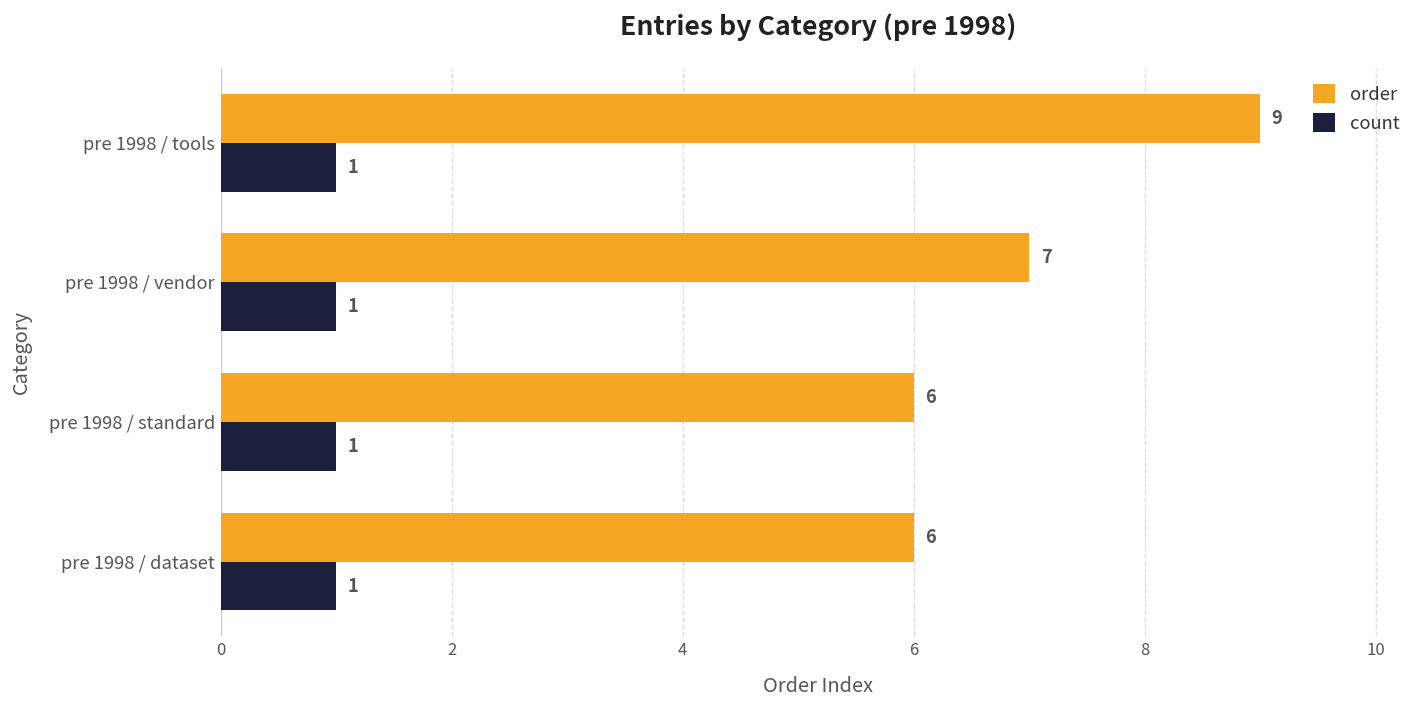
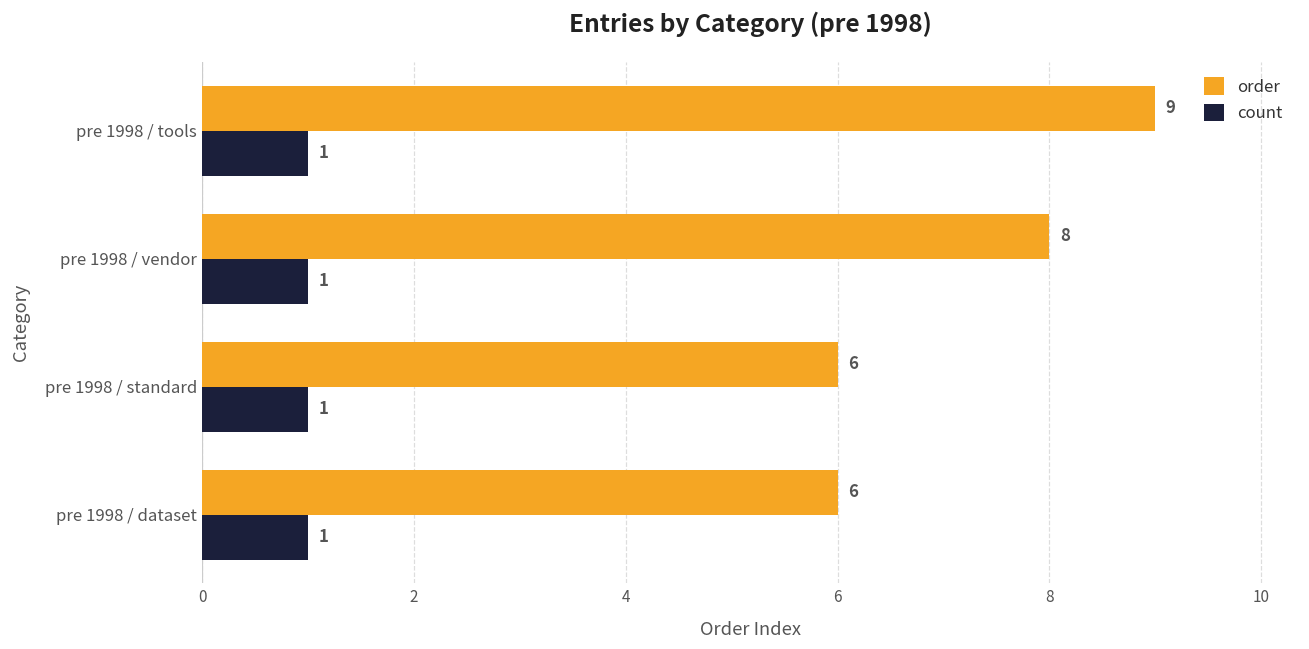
order, pre 1998 / vendor: 7 -> 8
